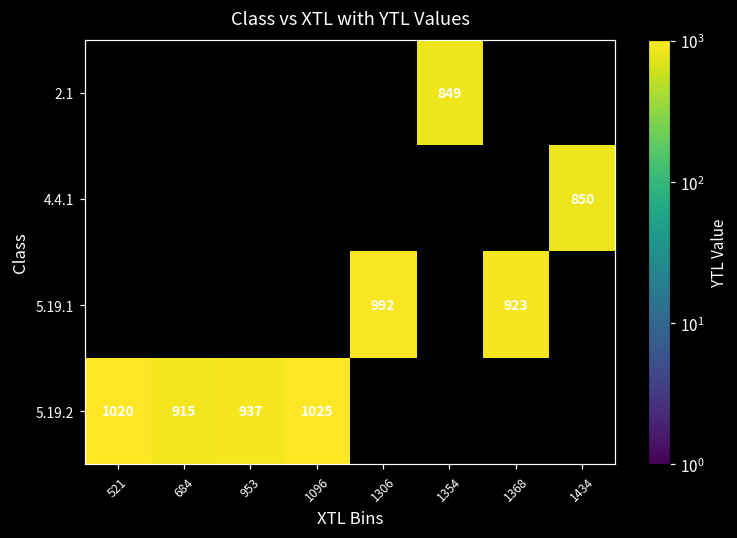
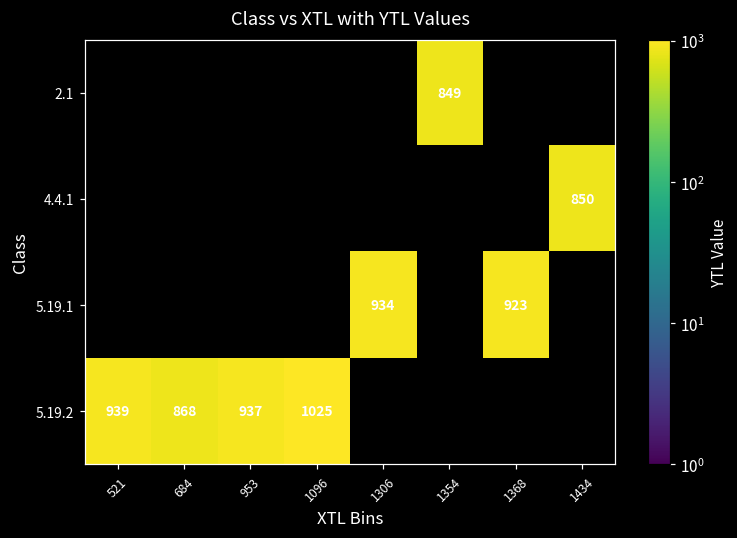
5.19.1, 1306: 992 -> 934
5.19.2, 521: 1020 -> 939
5.19.2, 684: 915 -> 868
